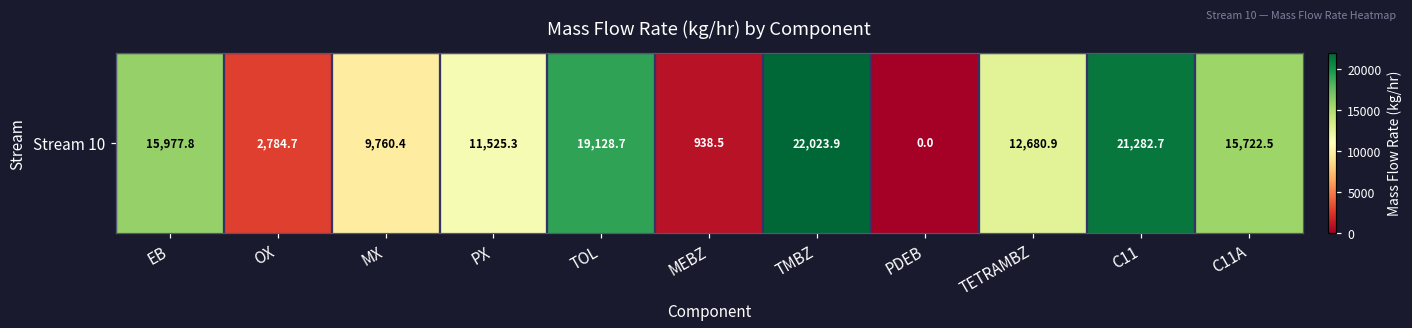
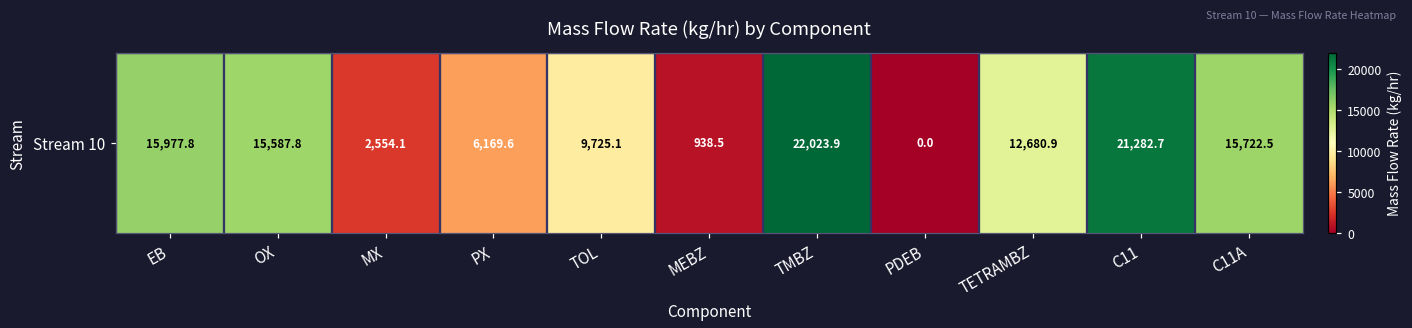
Stream 10, OX: 2,784.7 -> 15,587.8
Stream 10, MX: 9,760.4 -> 2,554.1
Stream 10, PX: 11,525.3 -> 6,169.6
Stream 10, TOL: 19,128.7 -> 9,725.1
